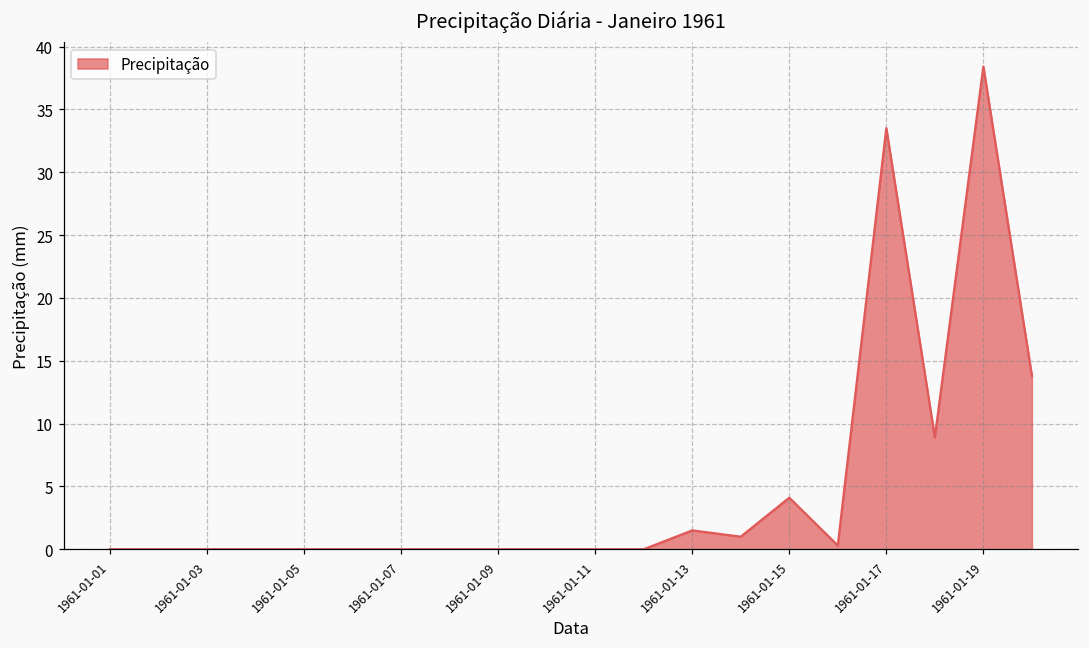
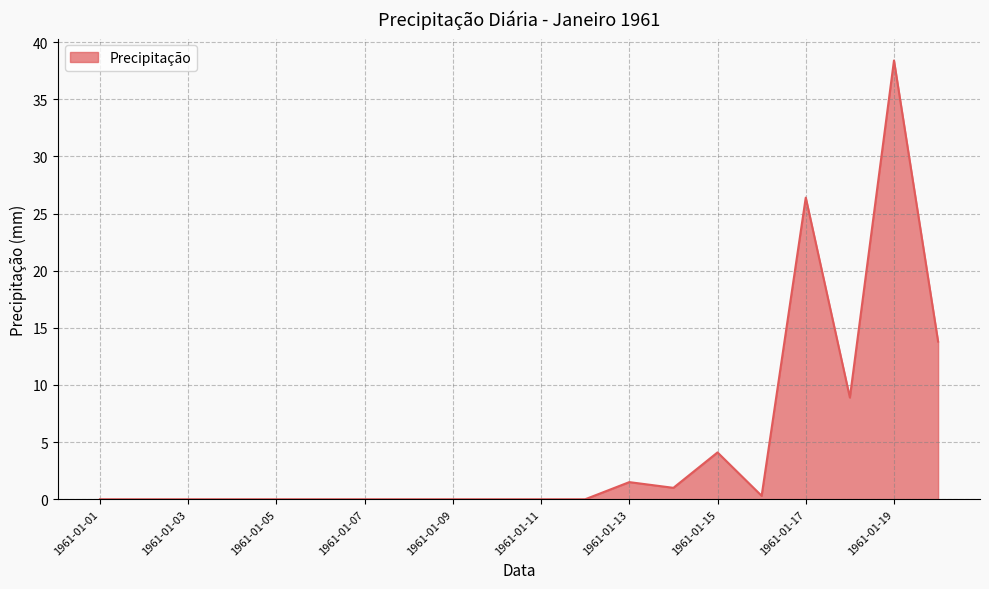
1961-01-17: 33.5 -> 26.4
